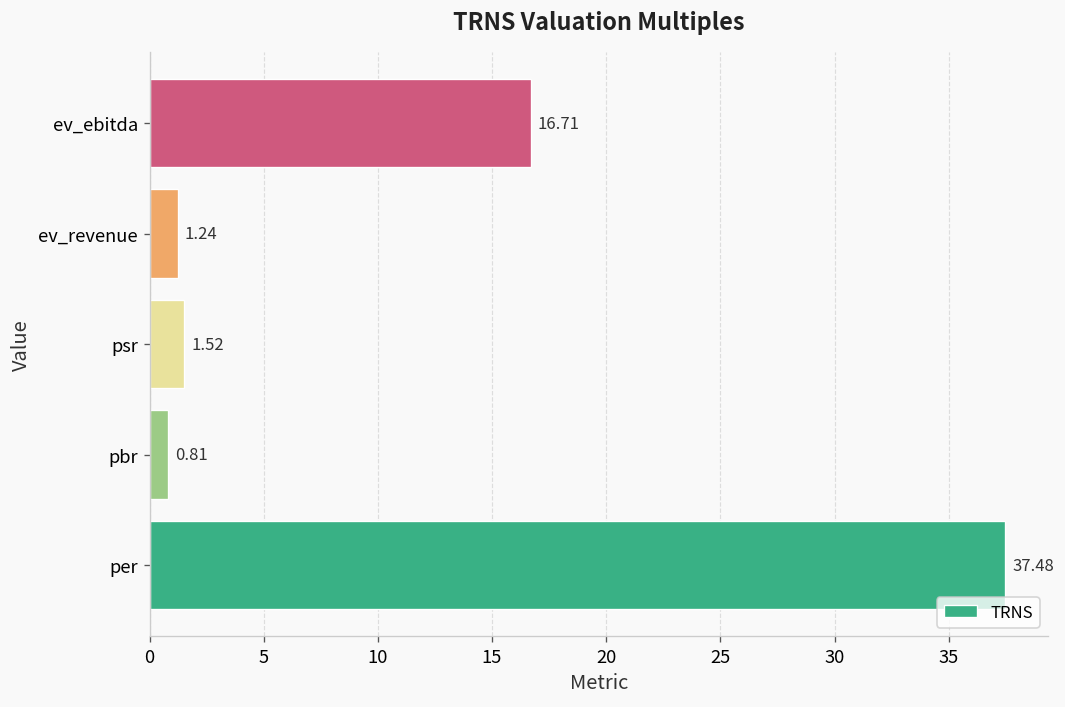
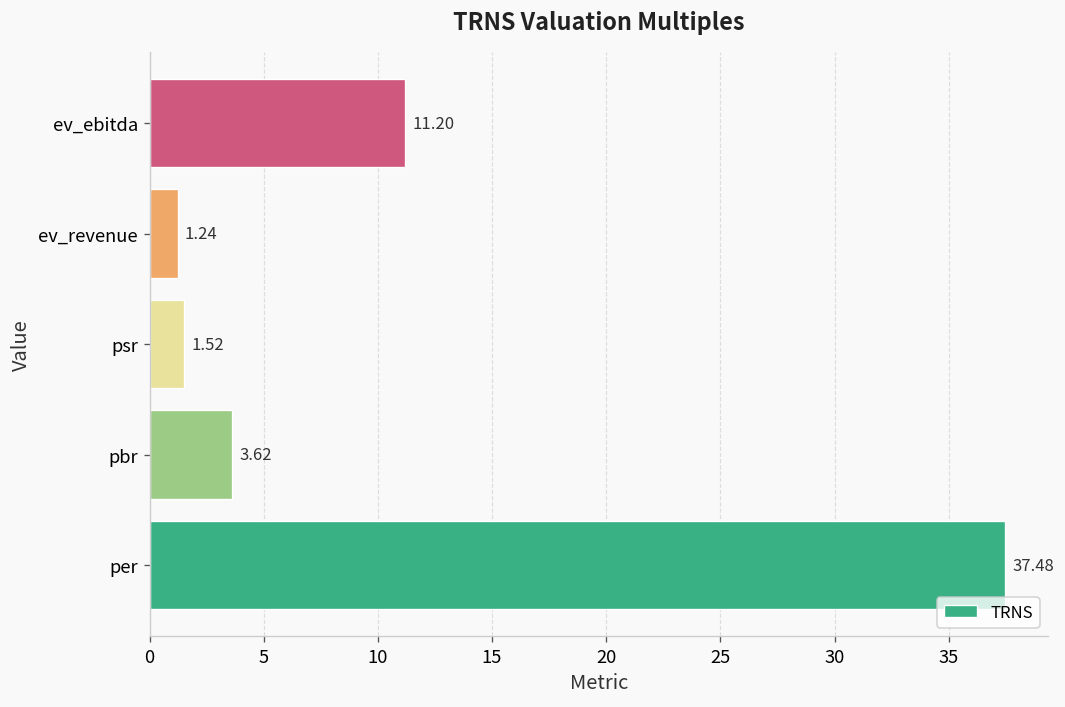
ev_ebitda: 16.71 -> 11.20
pbr: 0.81 -> 3.62
